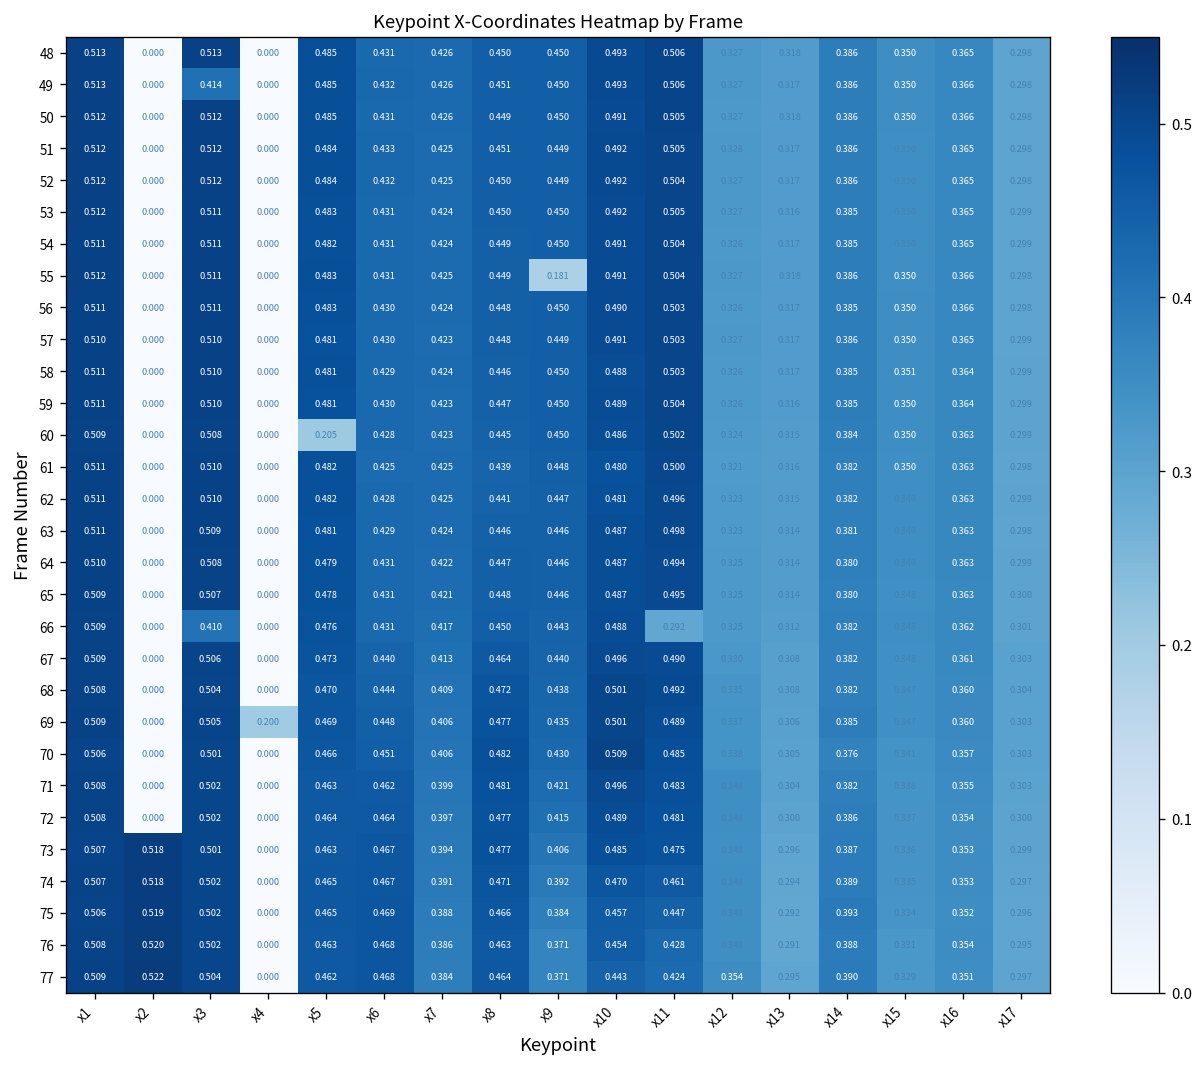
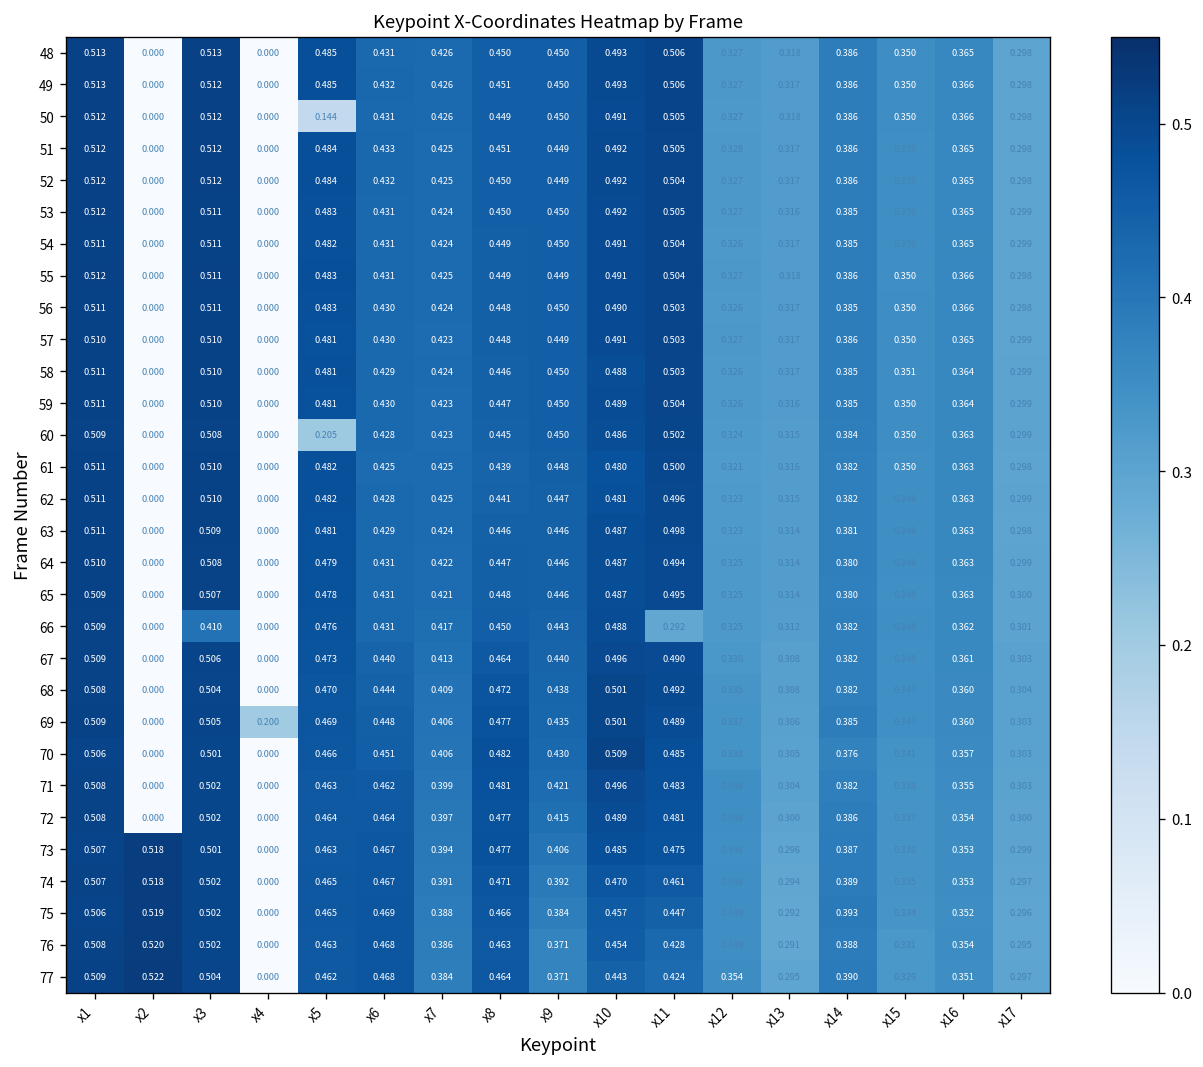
49, x3: 0.414 -> 0.512
50, x5: 0.485 -> 0.144
55, x9: 0.181 -> 0.449
